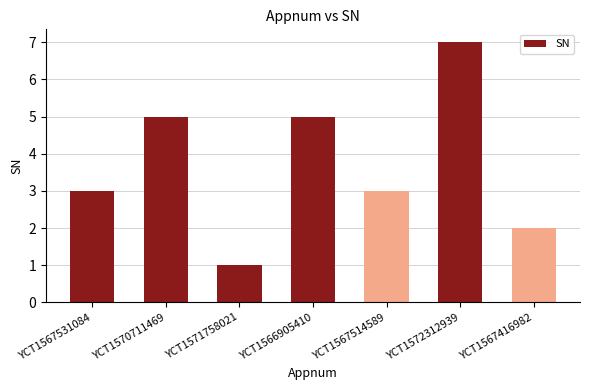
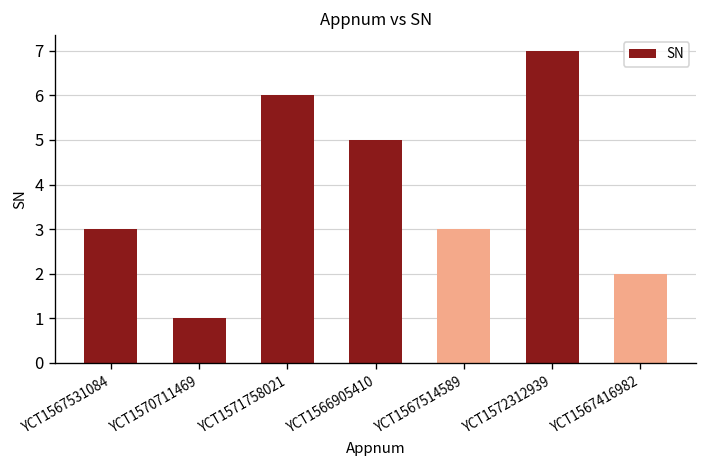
YCT1570711469: 5 -> 1
YCT1571758021: 1 -> 6
